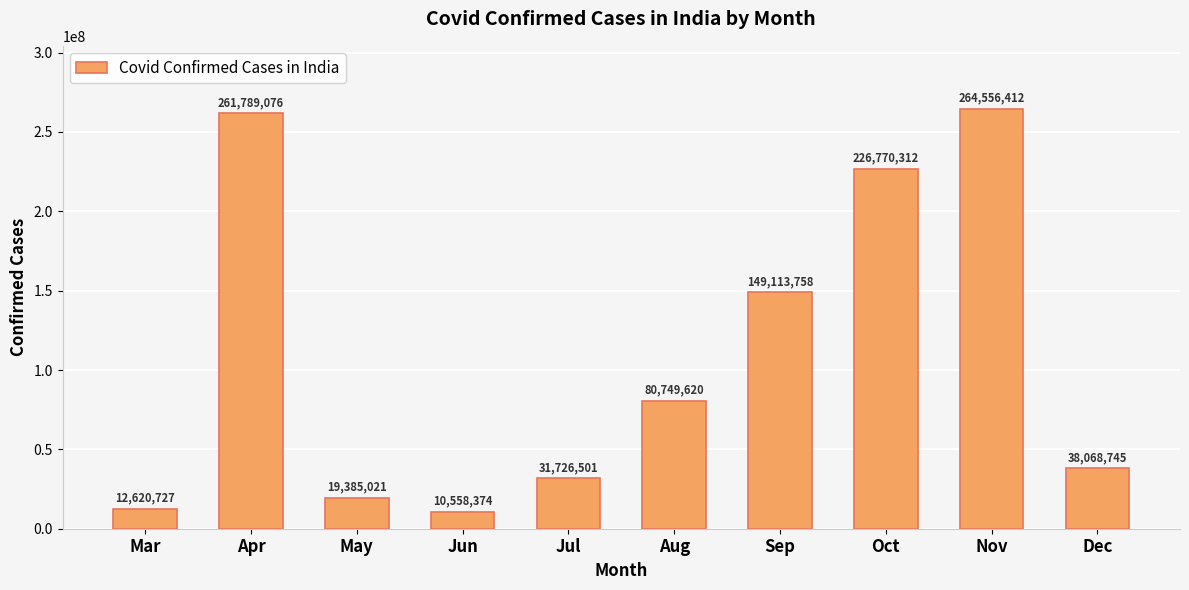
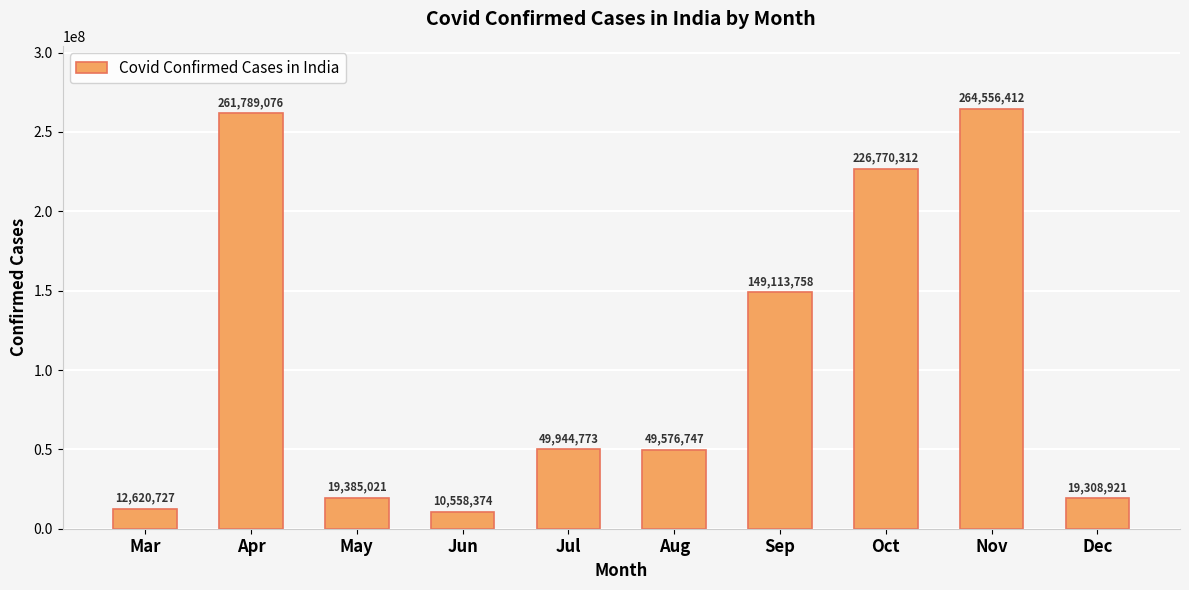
Jul: 31,726,501 -> 49,944,773
Aug: 80,749,620 -> 49,576,747
Dec: 38,068,745 -> 19,308,921
